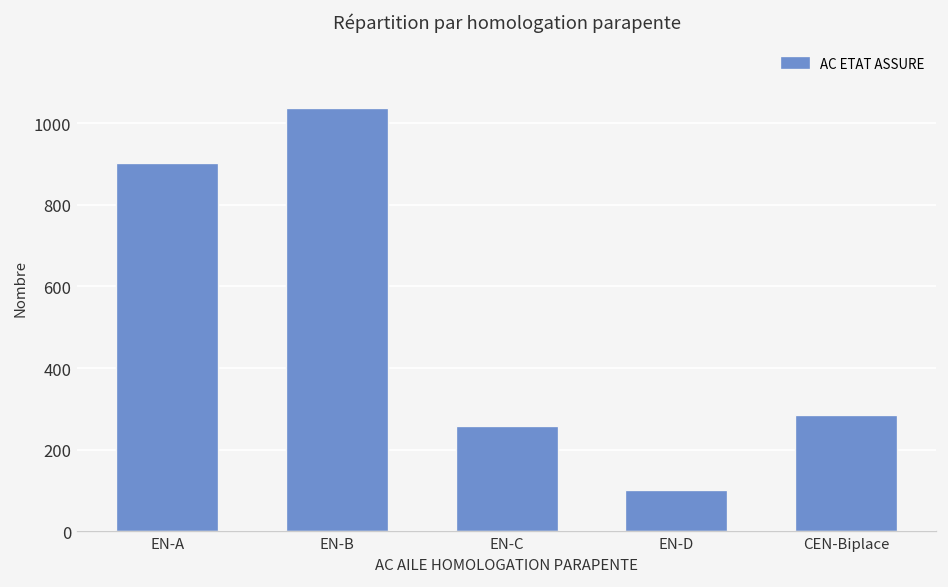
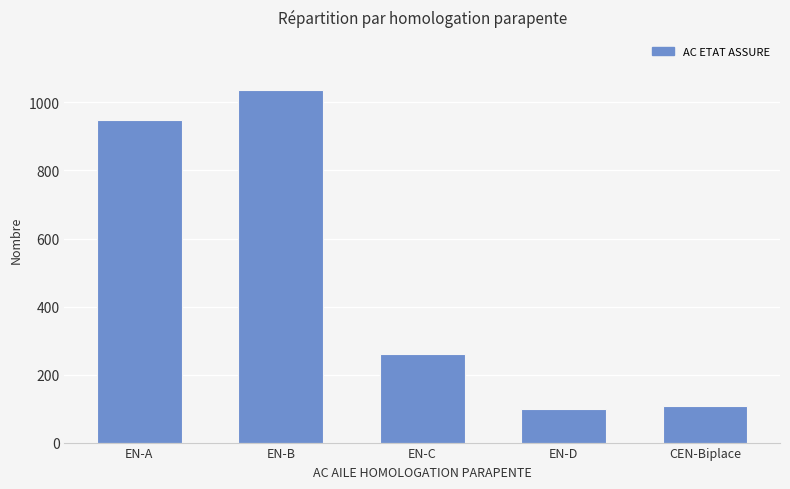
EN-A: 900 -> 950
CEN-Biplace: 290 -> 110
